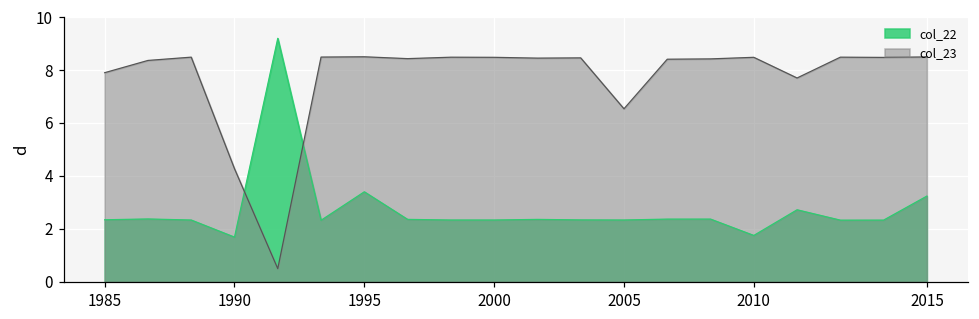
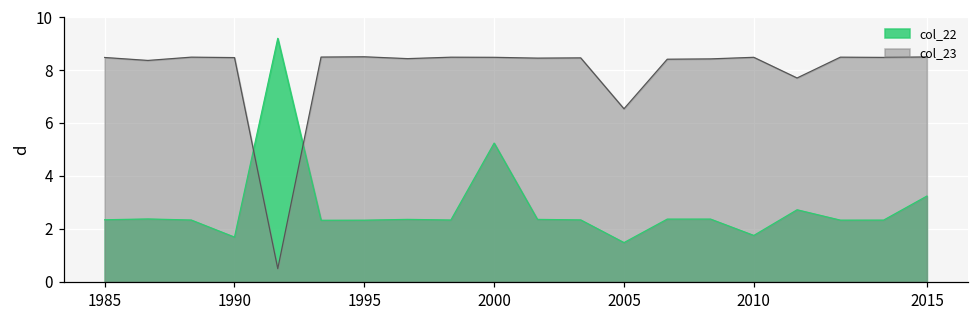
col_23, 1985: 7.9 -> 8.5
col_23, 1990: 4.3 -> 8.5
col_22, 1995: 3.4 -> 2.3
col_22, 2000: 2.3 -> 5.2
col_22, 2005: 2.3 -> 1.5
